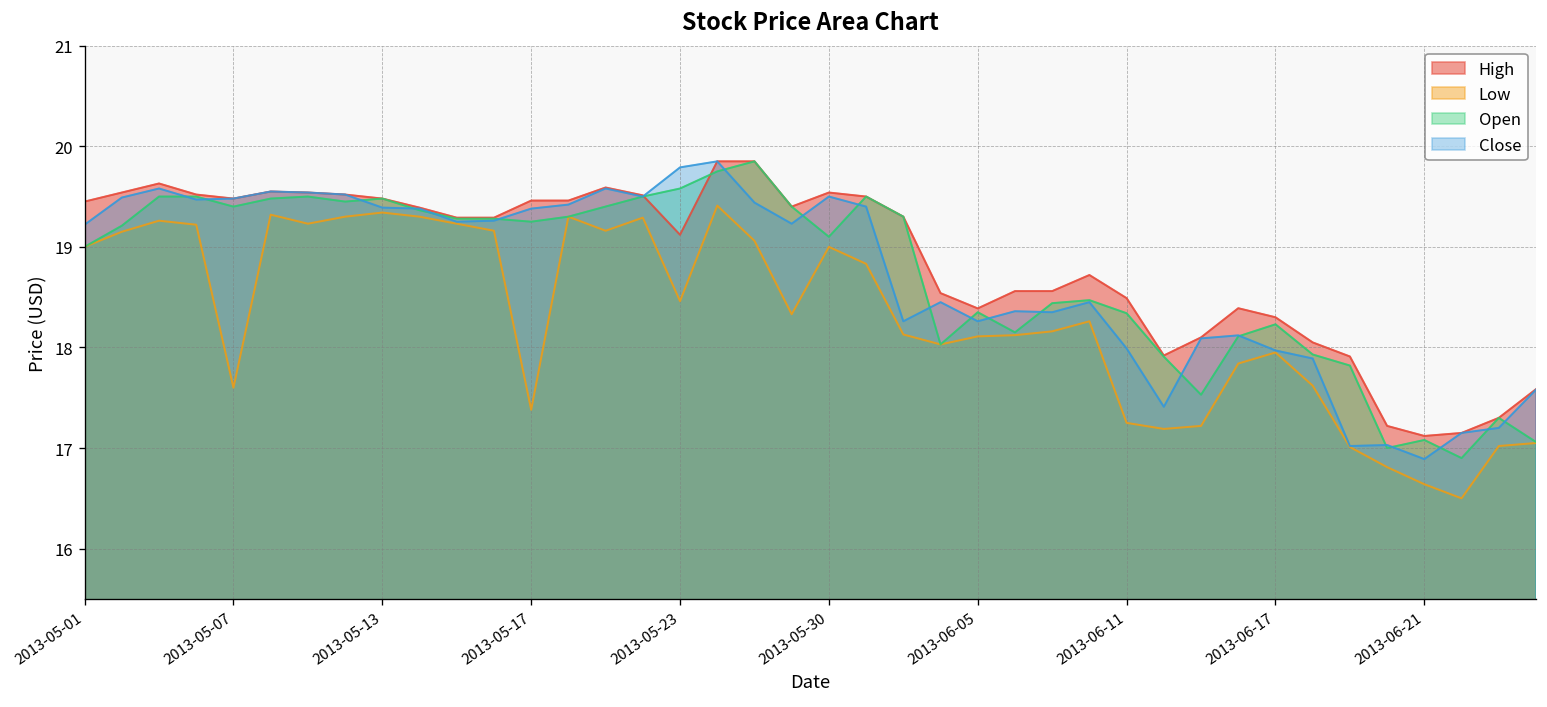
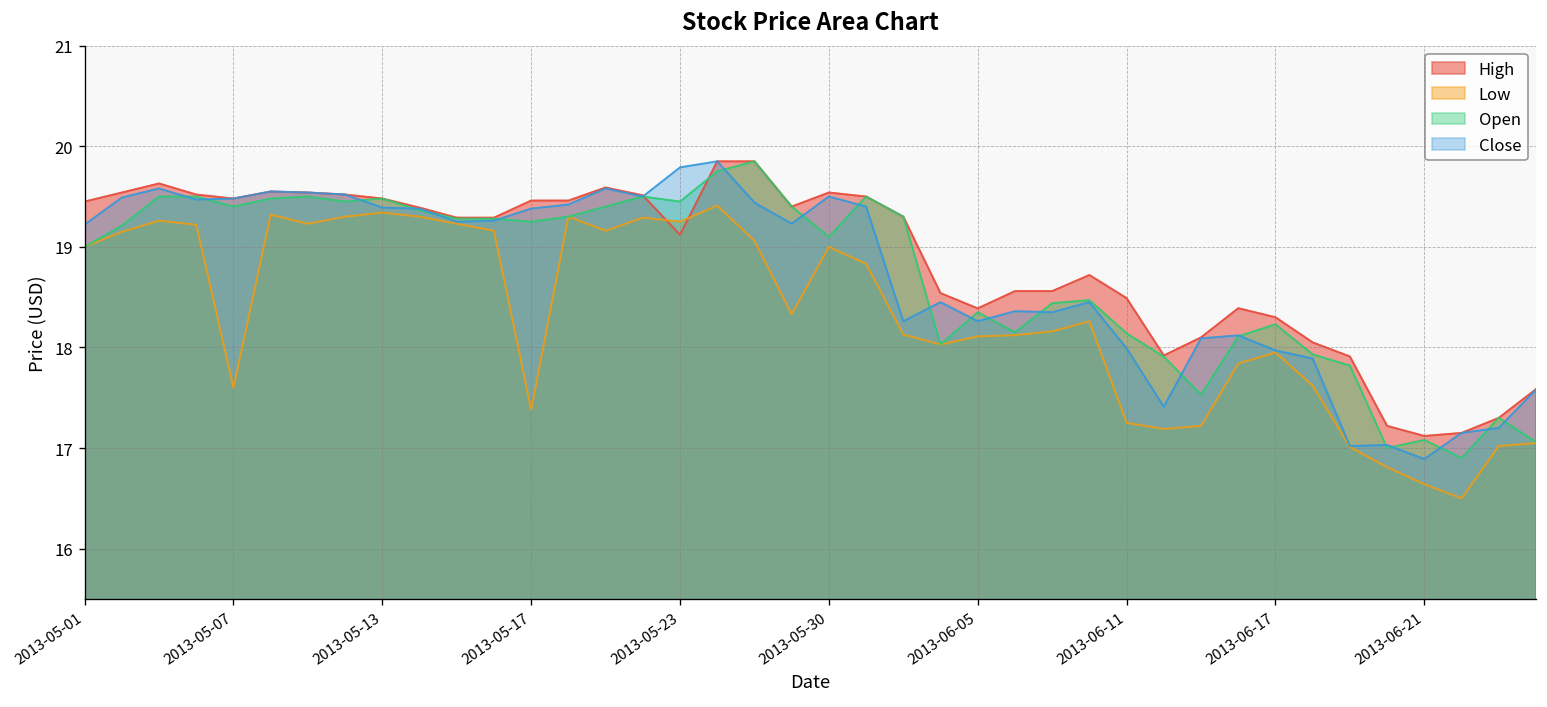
Low, 2013-05-23: 18.5 -> 19.3
Open, 2013-05-23: 19.6 -> 19.5
Open, 2013-06-11: 18.3 -> 18.1
